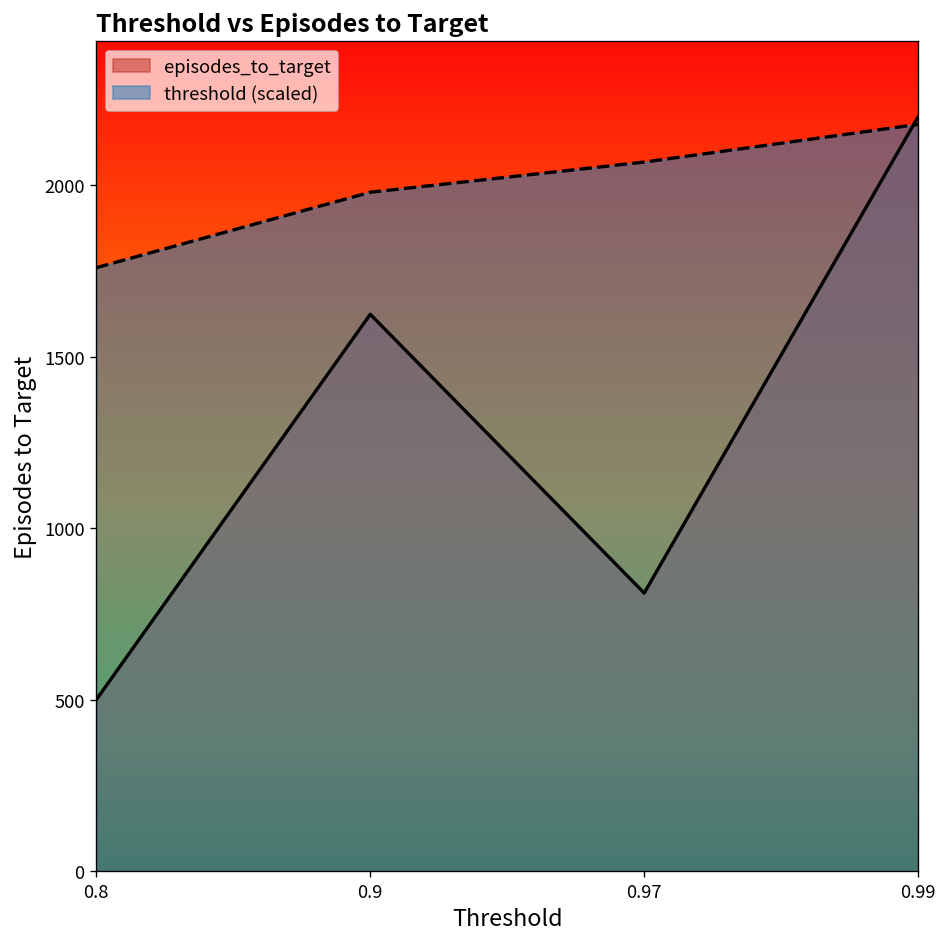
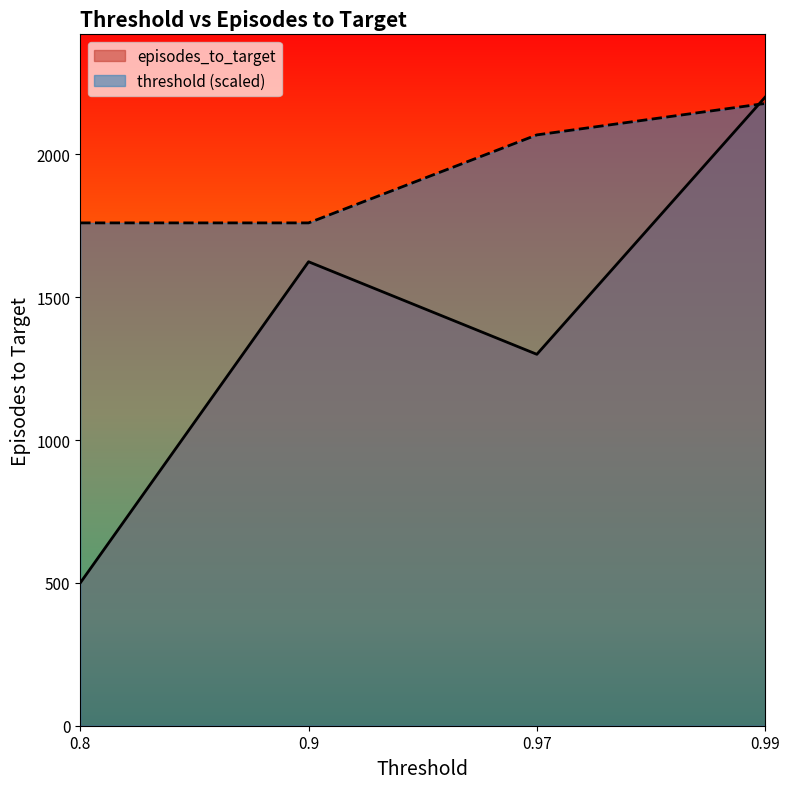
threshold (scaled), 0.9: 1980 -> 1760
episodes_to_target, 0.97: 810 -> 1300
